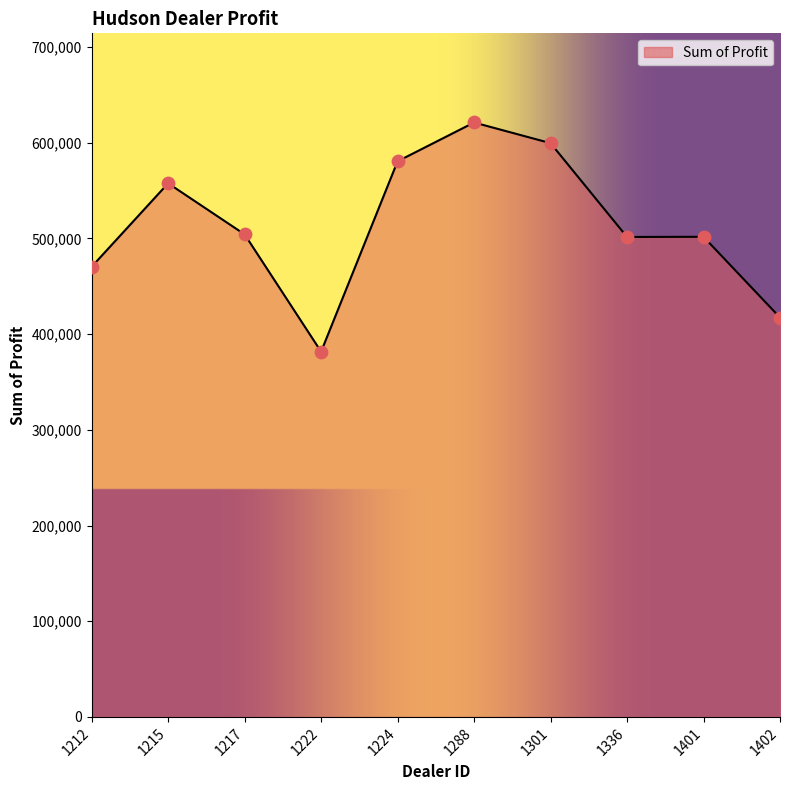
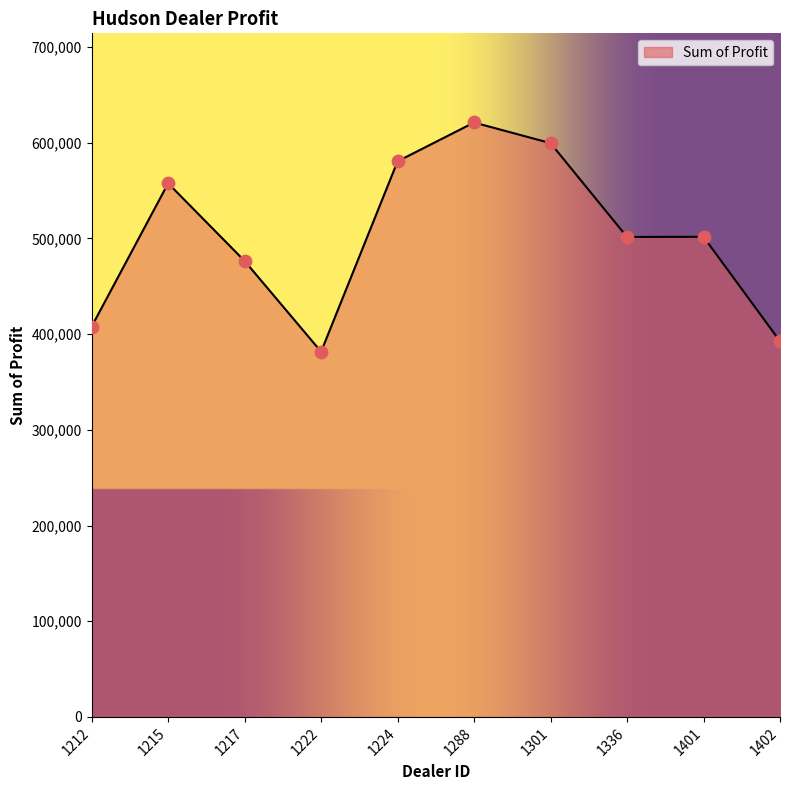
1212: 470,000 -> 410,000
1217: 500,000 -> 480,000
1402: 420,000 -> 390,000
